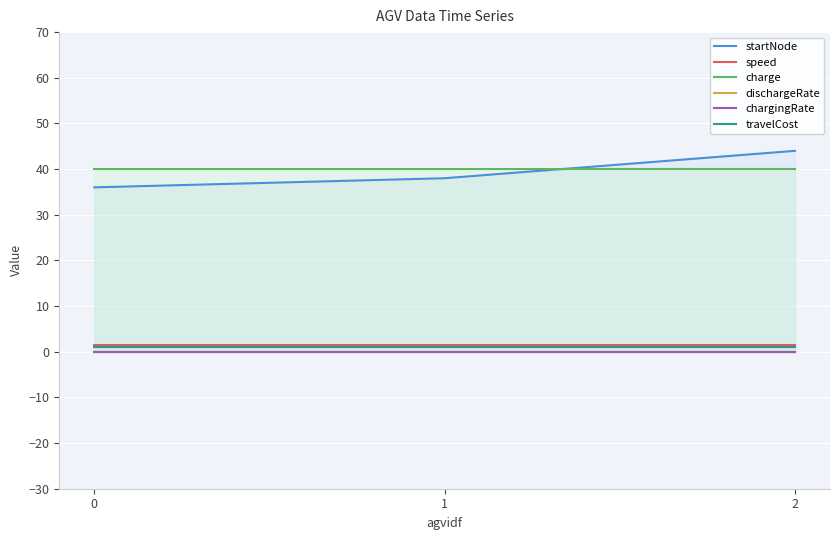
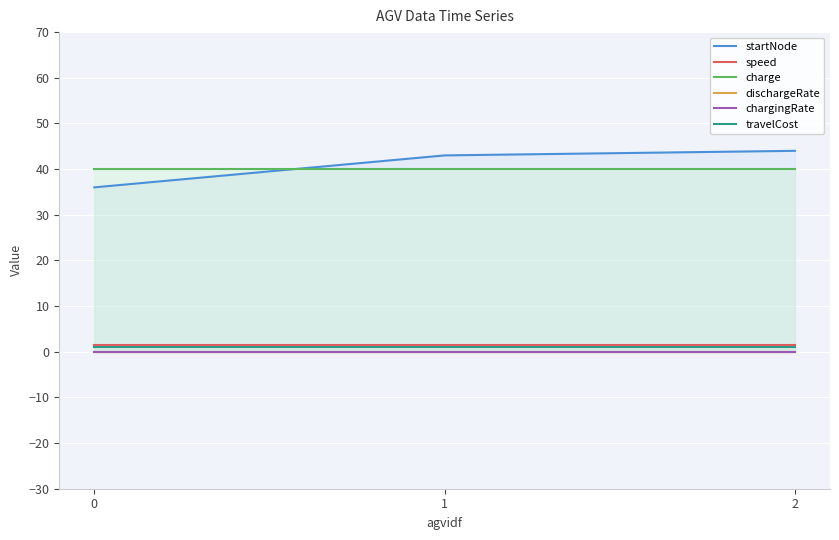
startNode, 1: 38 -> 43
